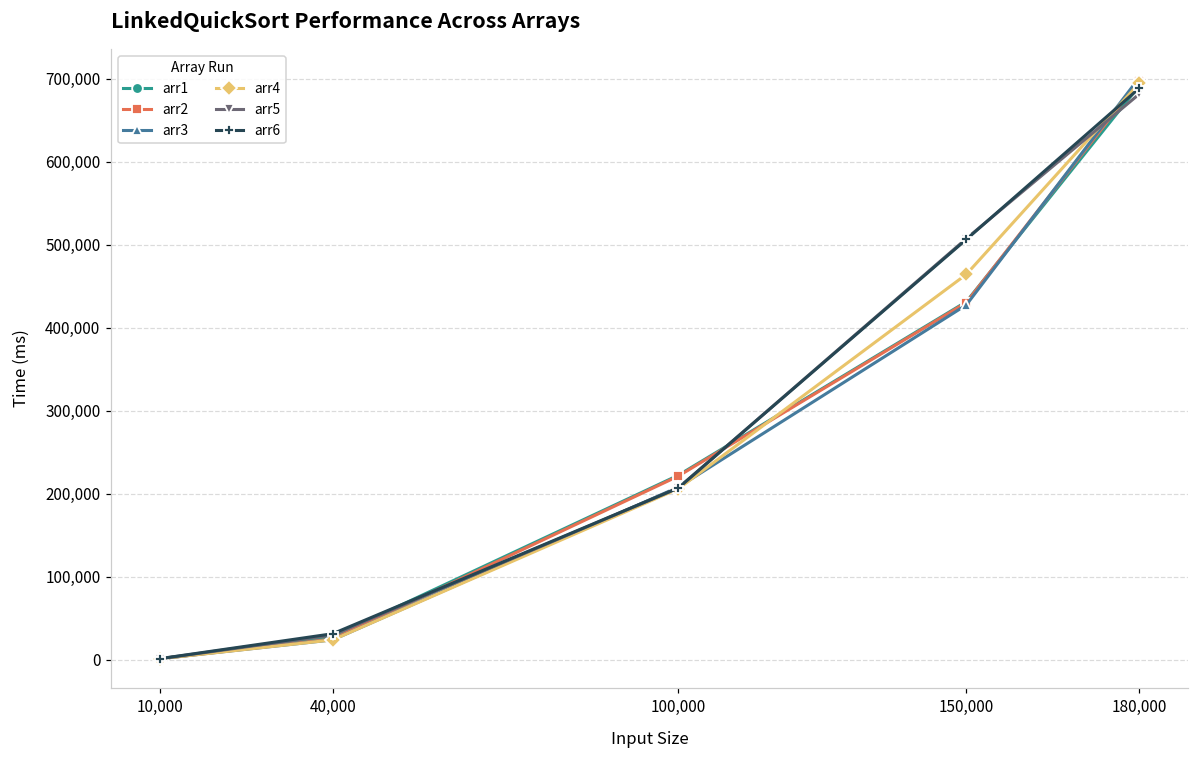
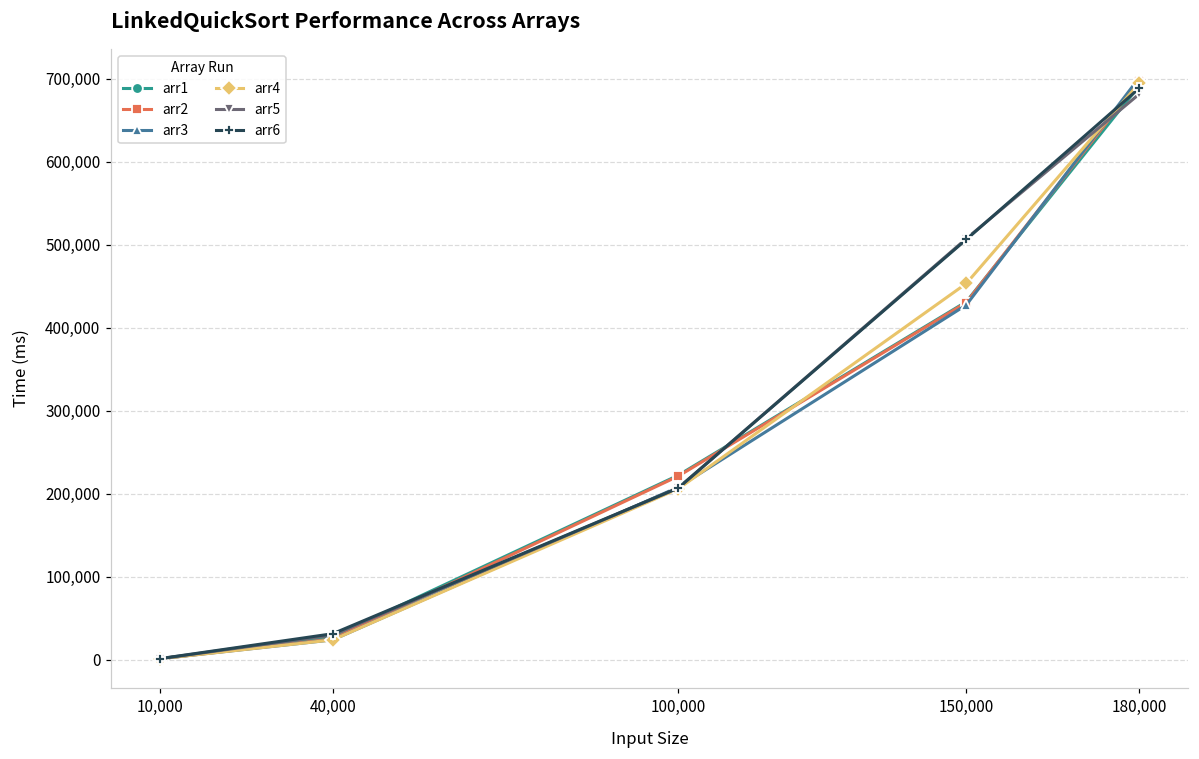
arr4, 150,000: 460,000 -> 450,000
